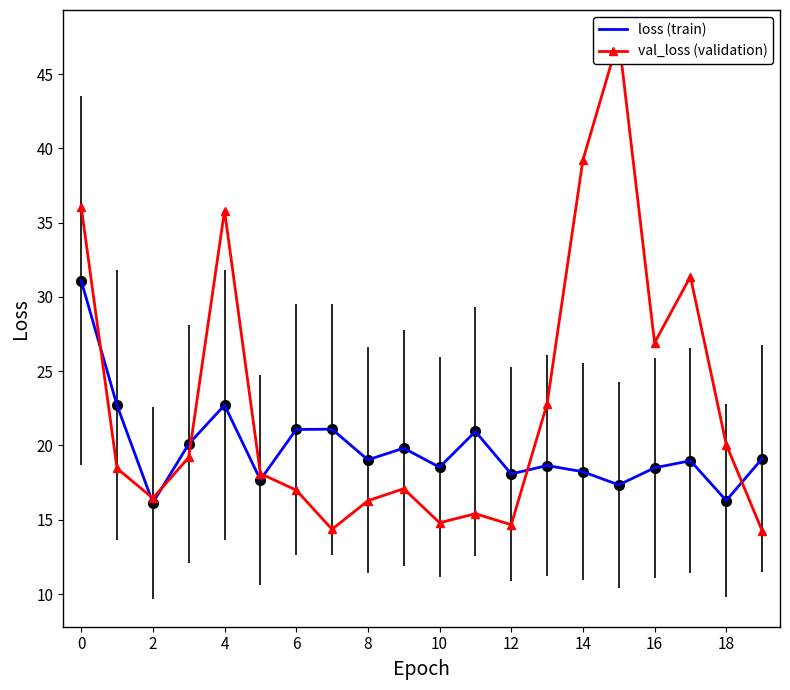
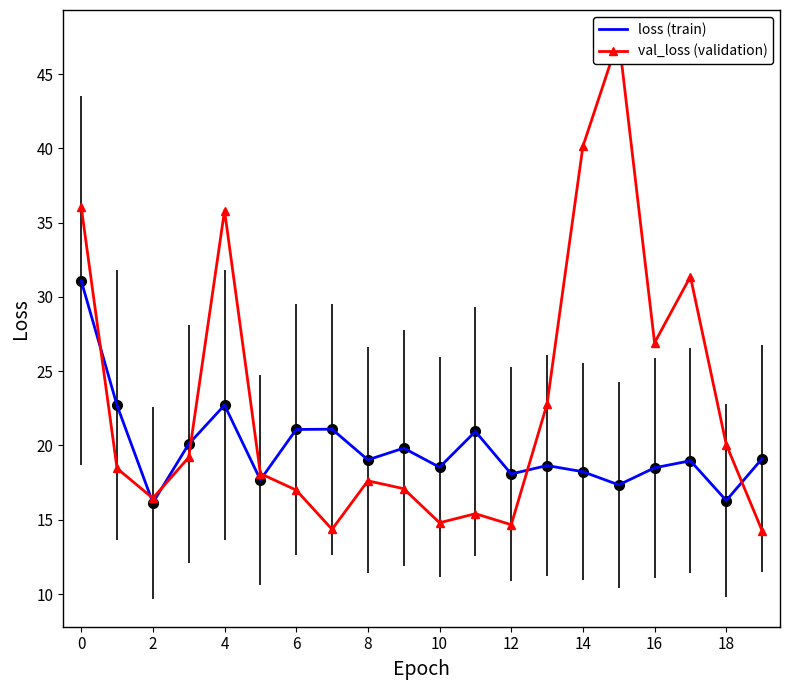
val_loss (validation), 8: 16.3 -> 17.6
val_loss (validation), 14: 39.2 -> 40.1
